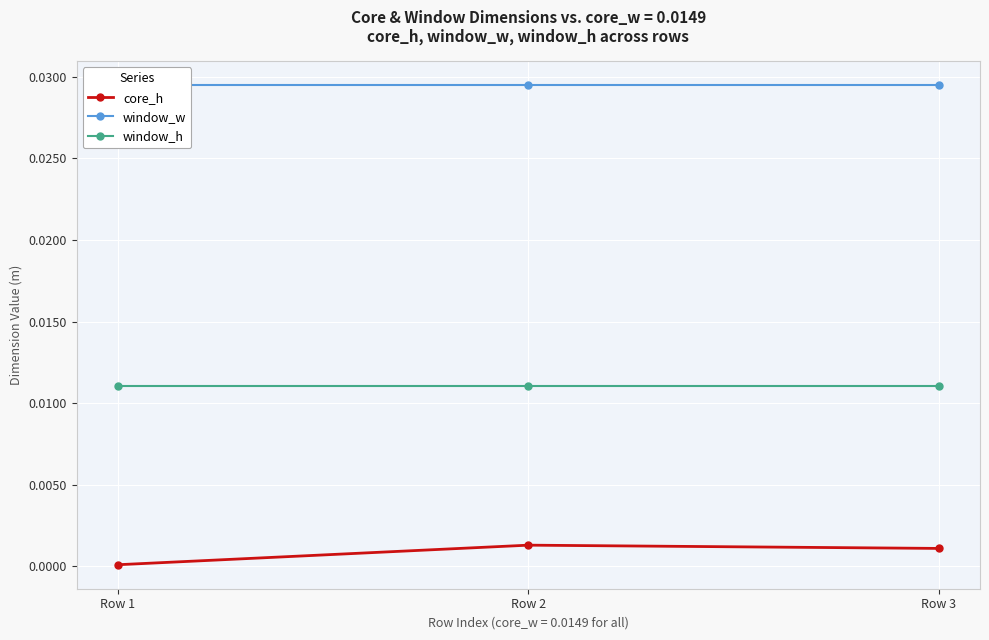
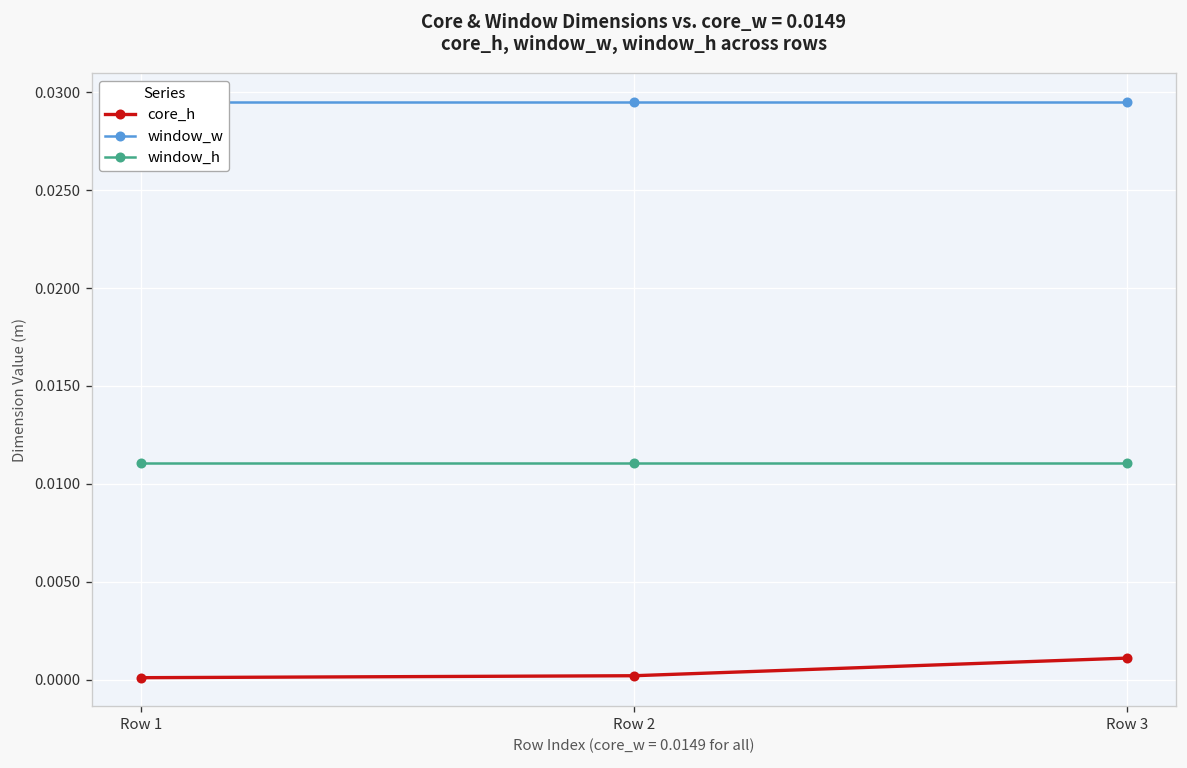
core_h, Row 2: 0.0013 -> 0.0002
